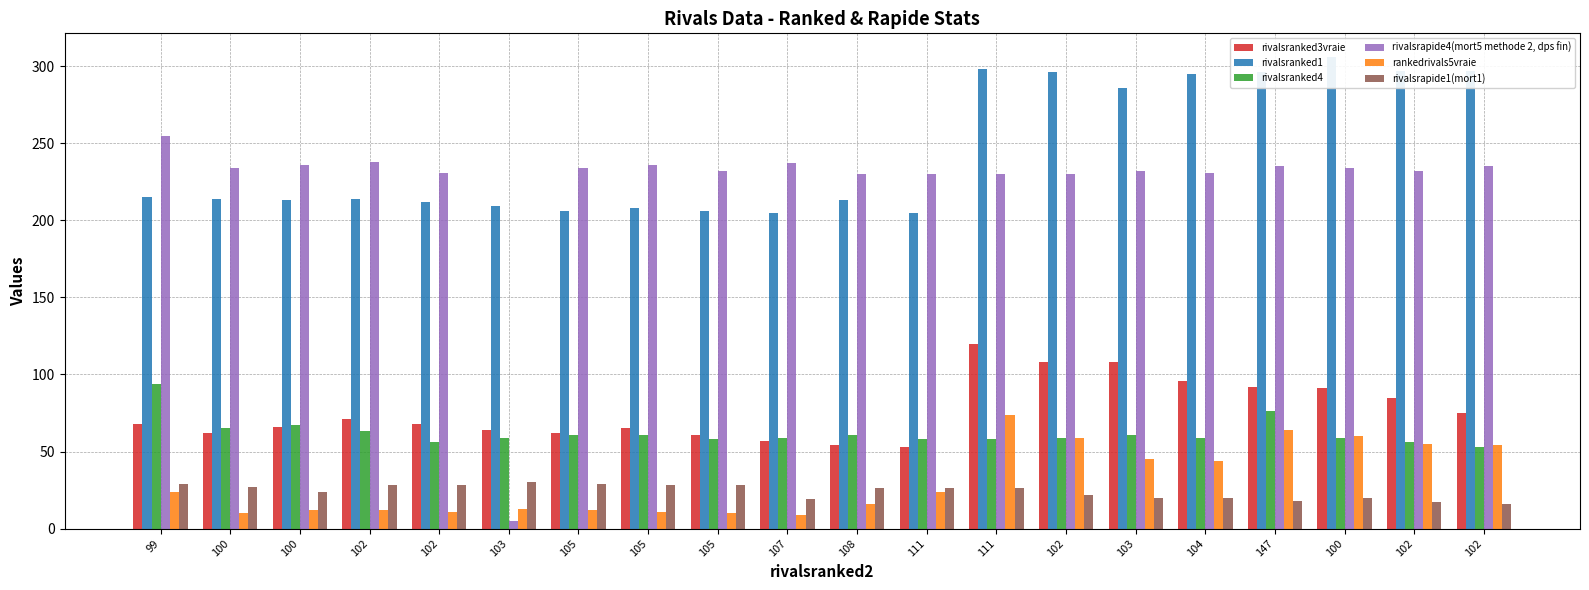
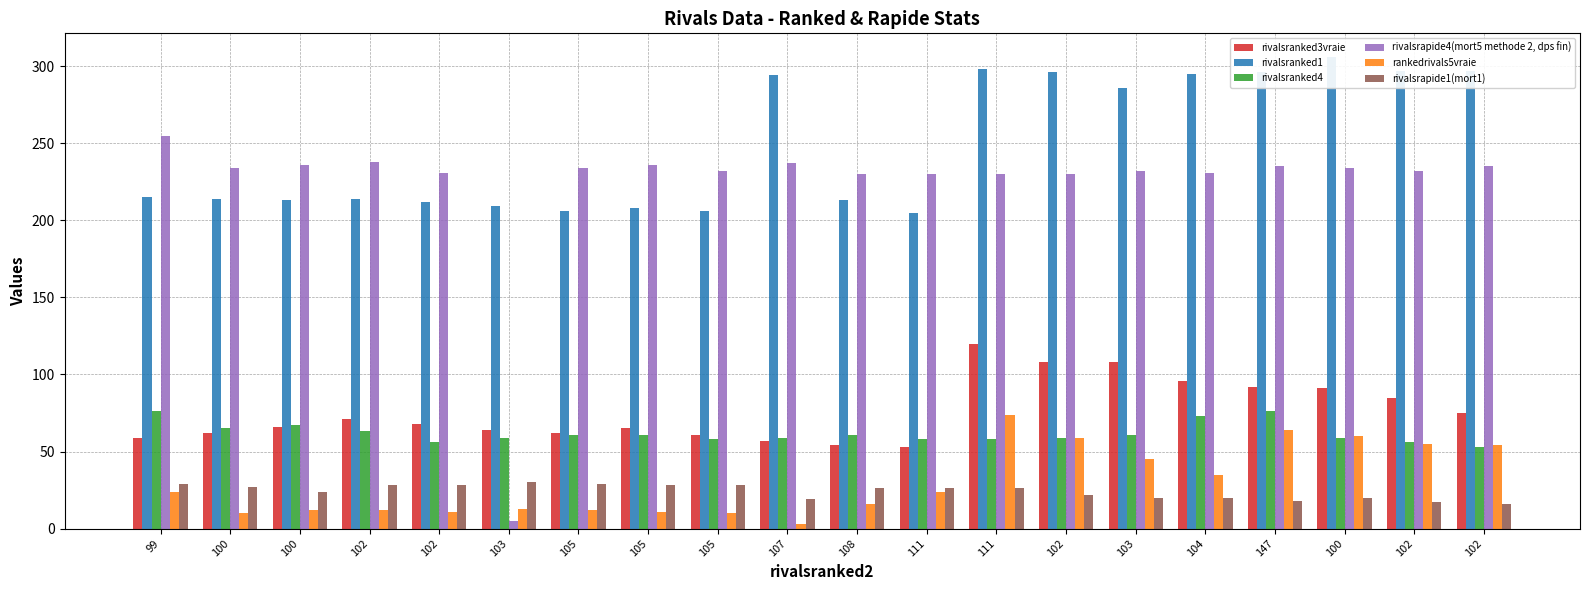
rivalsranked3vraie, 99: 68 -> 59
rivalsranked4, 99: 94 -> 76
rivalsranked1, 107: 205 -> 294
rankedrivals5vraie, 107: 9 -> 3
rivalsranked4, 104: 59 -> 73
rankedrivals5vraie, 104: 44 -> 35
